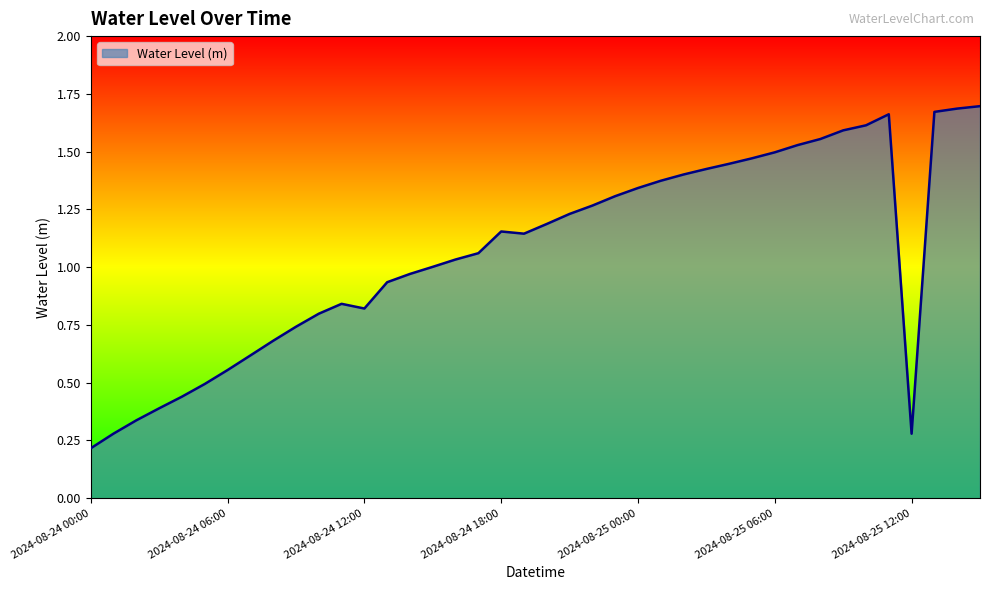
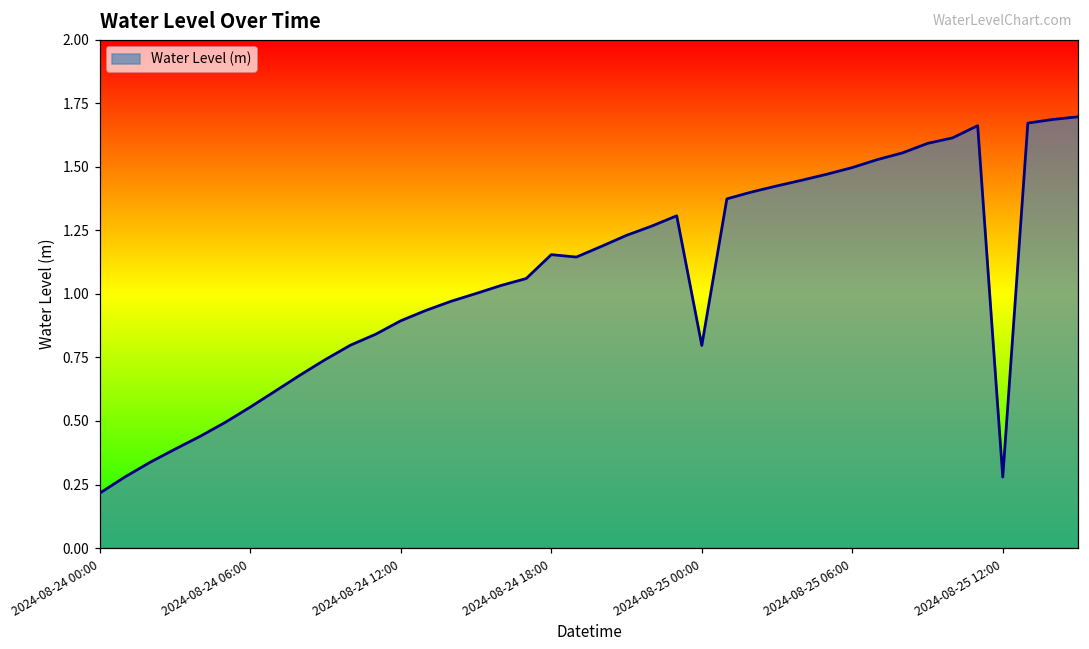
2024-08-24 12:00: 0.82 -> 0.89
2024-08-25 00:00: 1.34 -> 0.80
